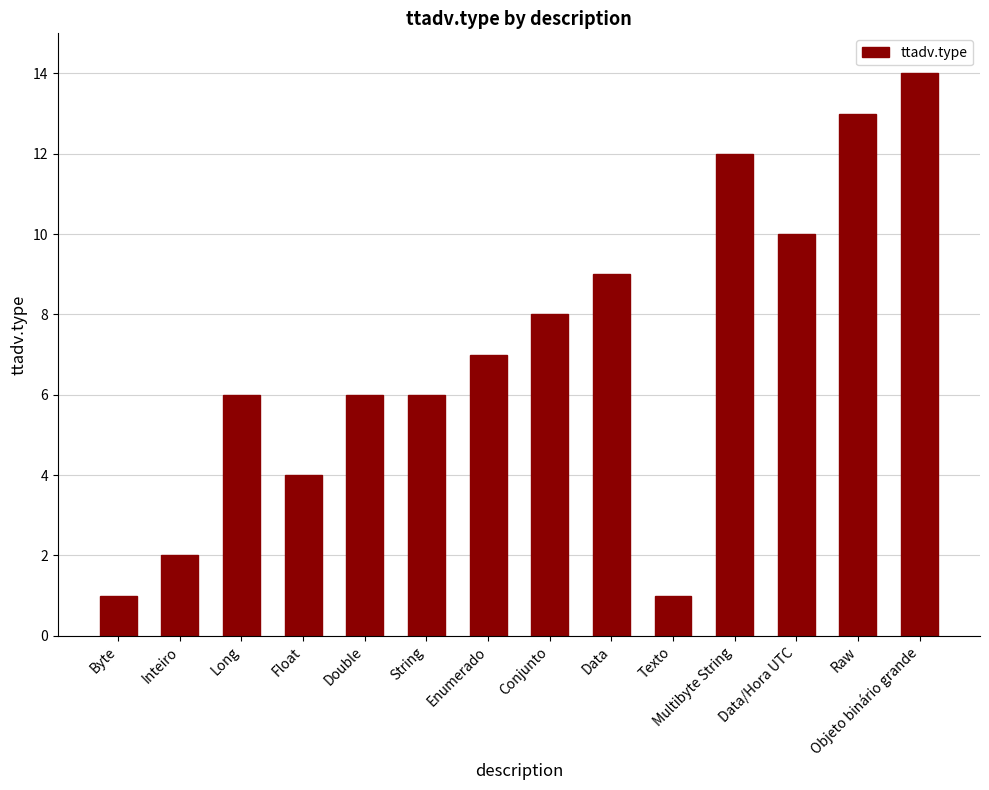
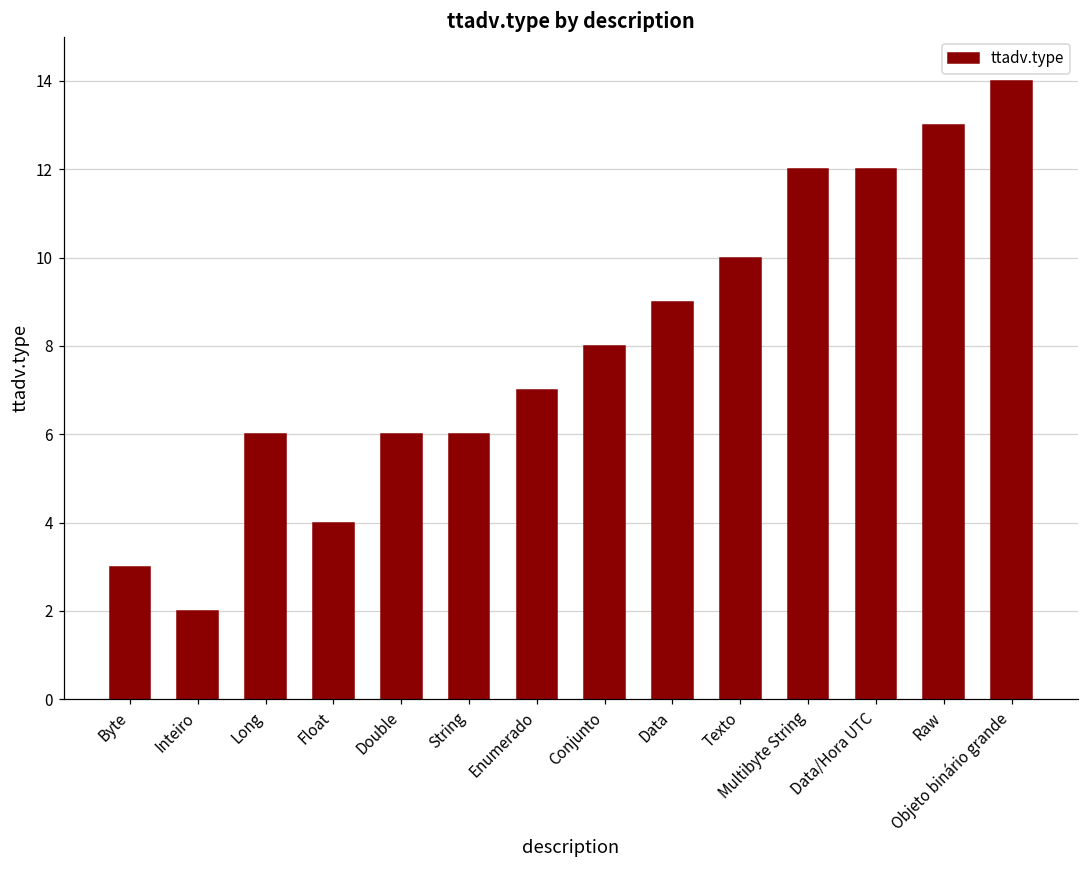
Byte: 1 -> 3
Texto: 1 -> 10
Data/Hora UTC: 10 -> 12
